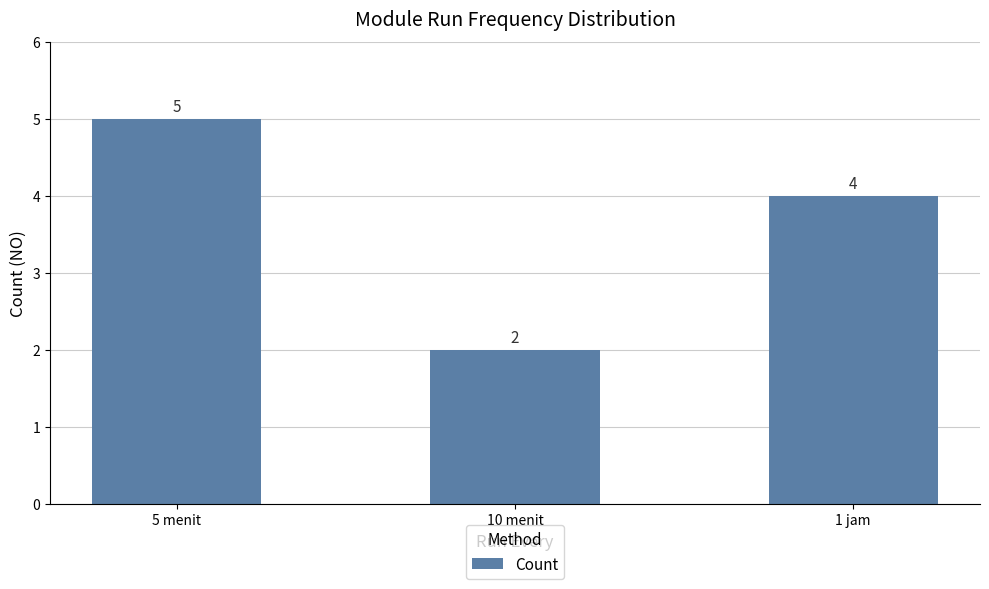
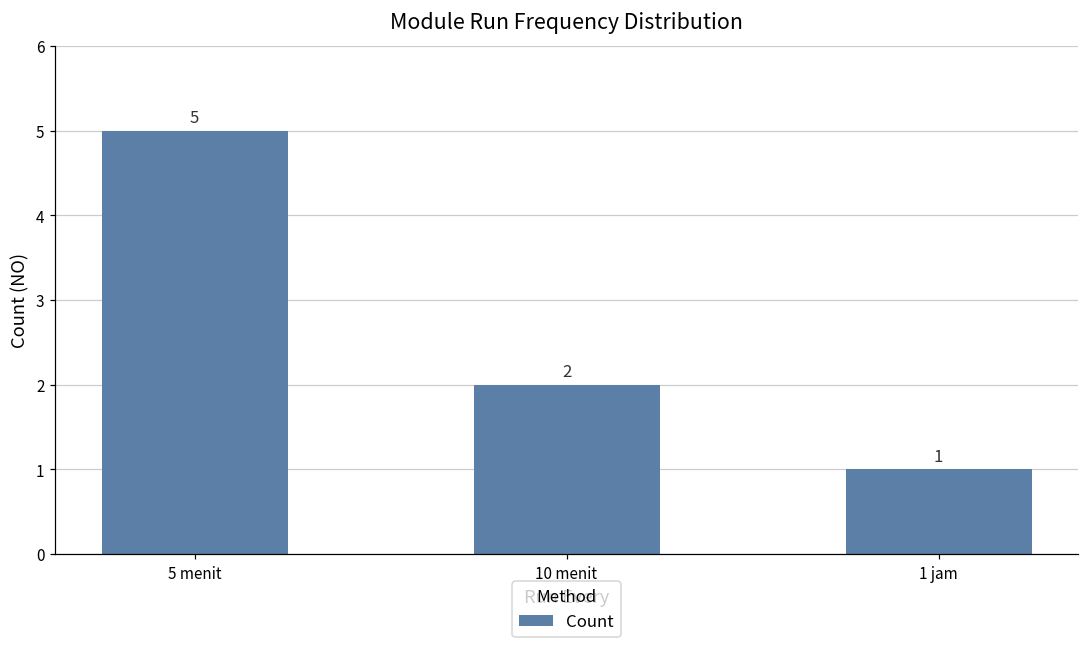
1 jam: 4 -> 1
